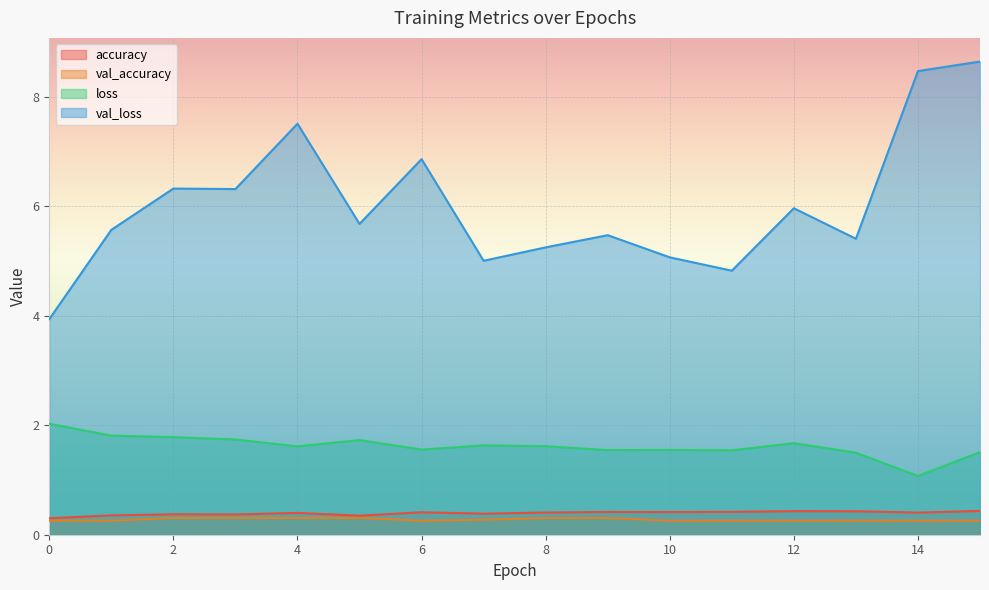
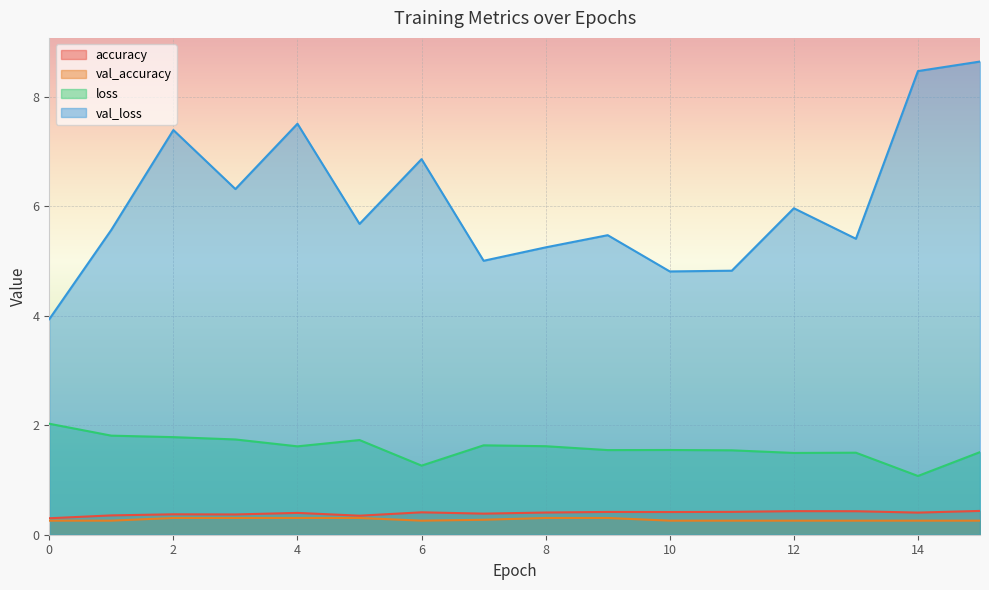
val_loss, 2: 6.3 -> 7.4
loss, 6: 1.6 -> 1.3
val_loss, 10: 5.1 -> 4.8
loss, 12: 1.7 -> 1.5
